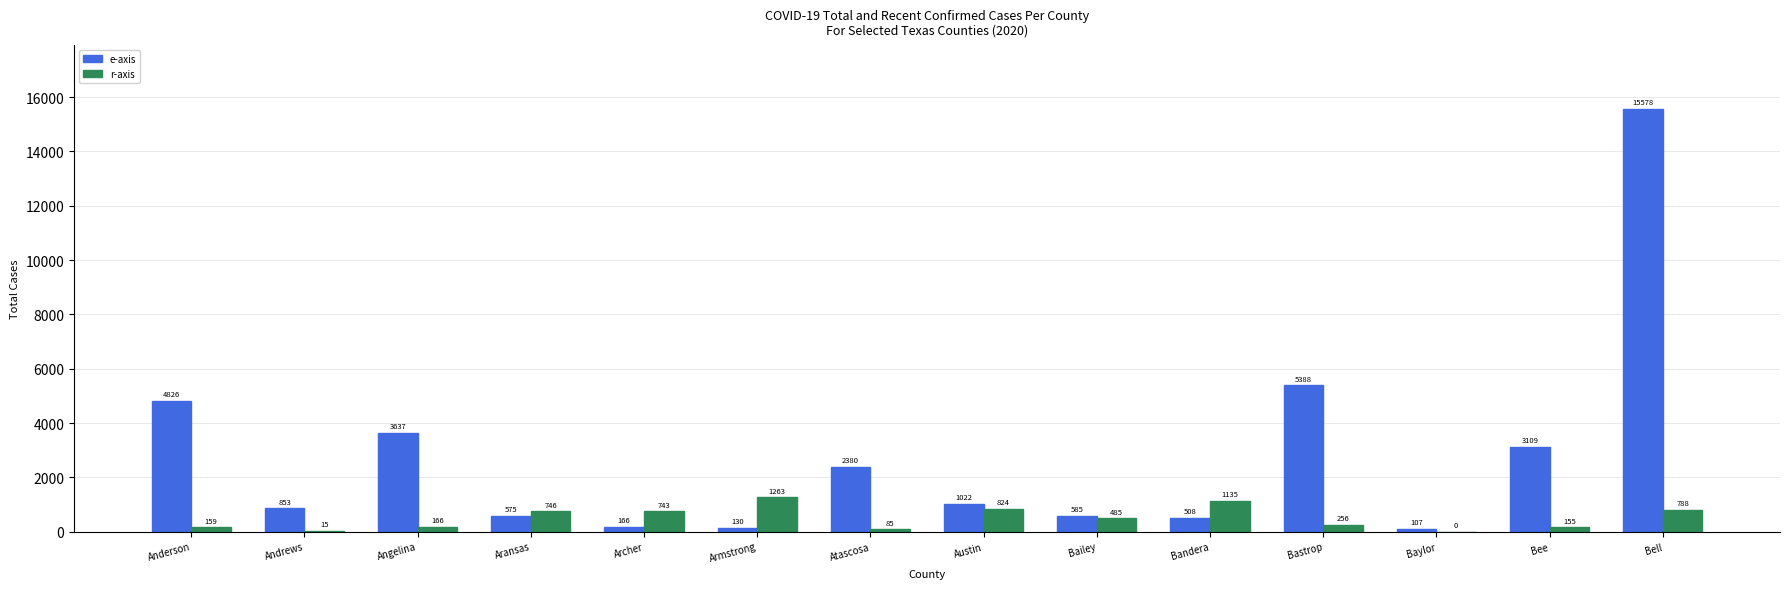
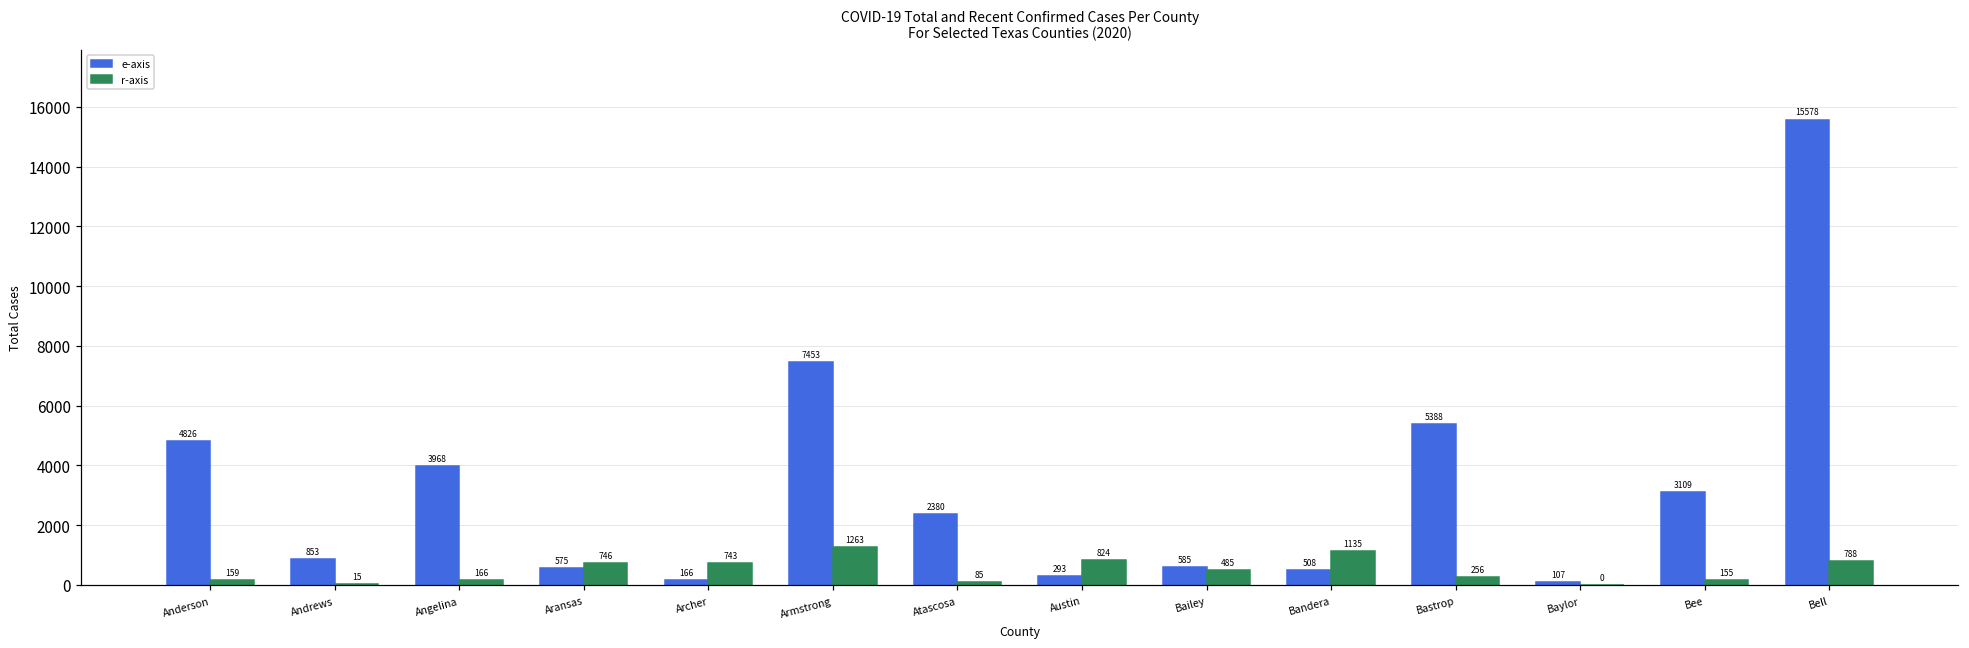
e-axis, Angelina: 3637 -> 3968
e-axis, Armstrong: 130 -> 7453
e-axis, Austin: 1022 -> 293
